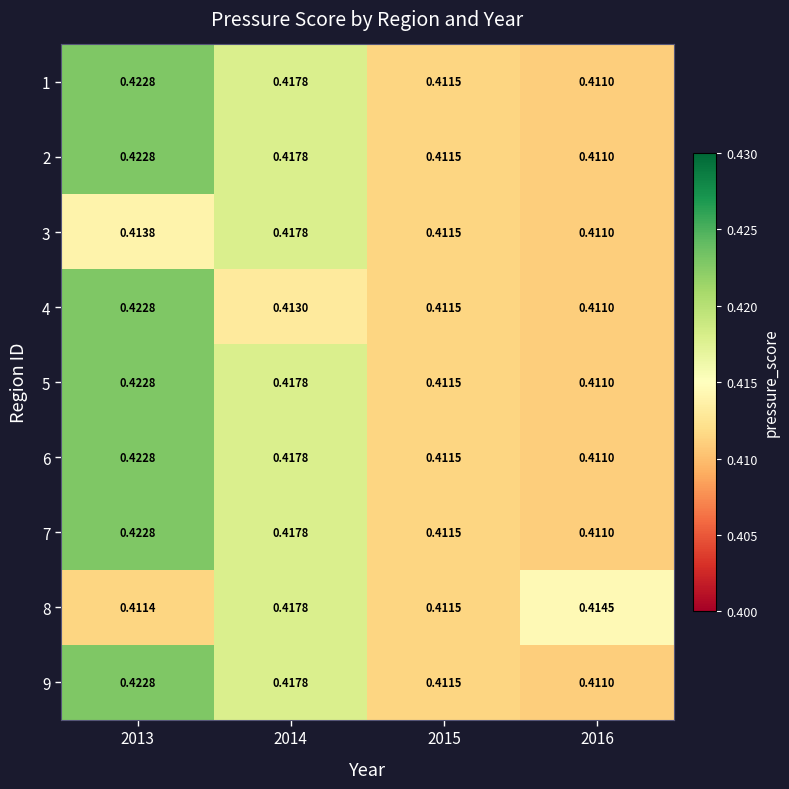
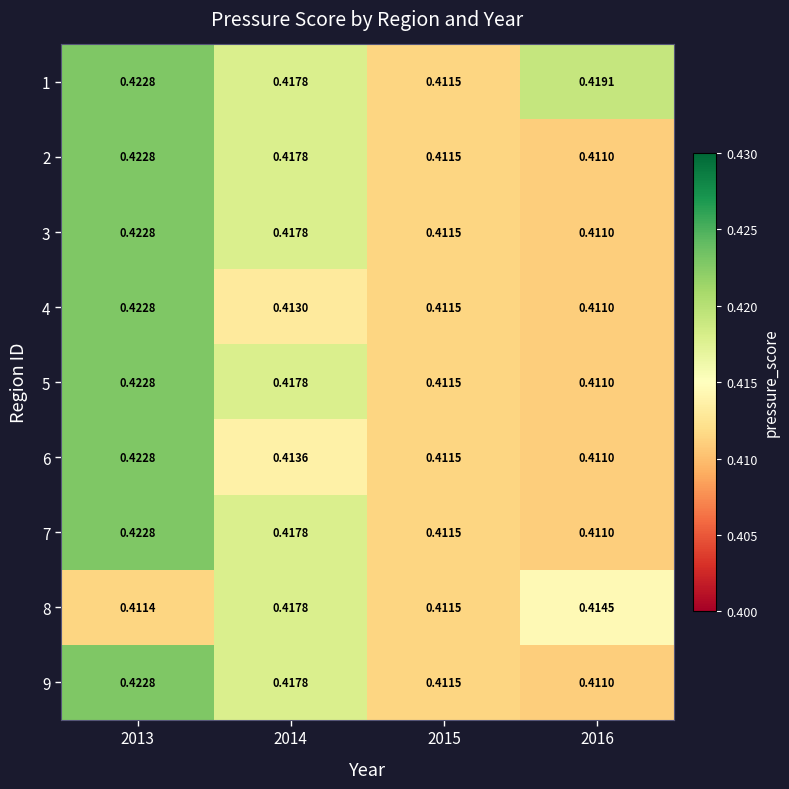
1, 2016: 0.4110 -> 0.4191
3, 2013: 0.4138 -> 0.4228
6, 2014: 0.4178 -> 0.4136
